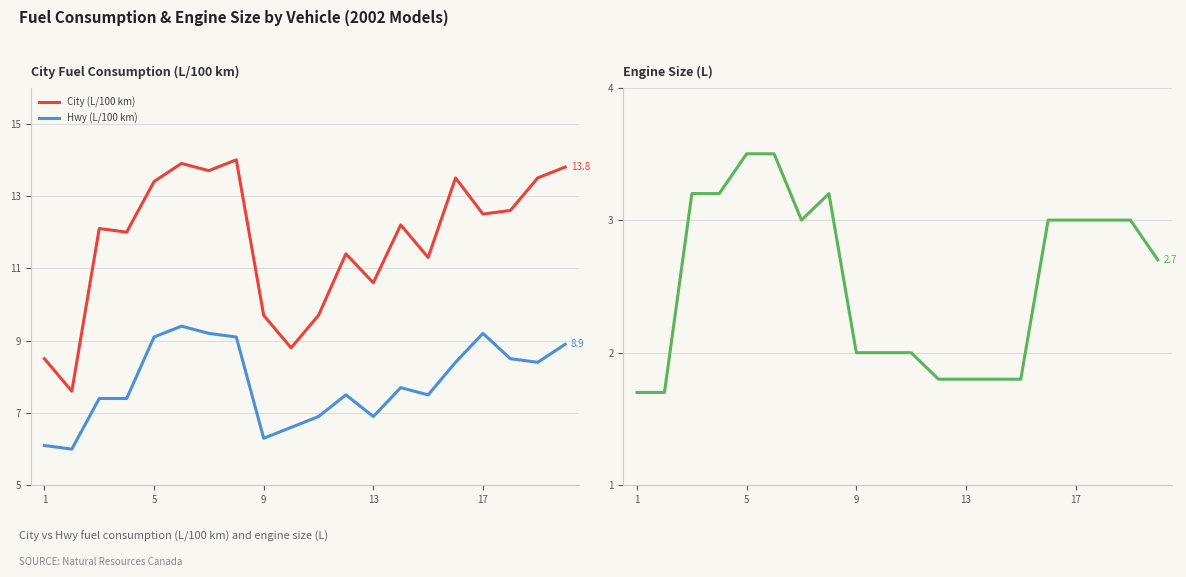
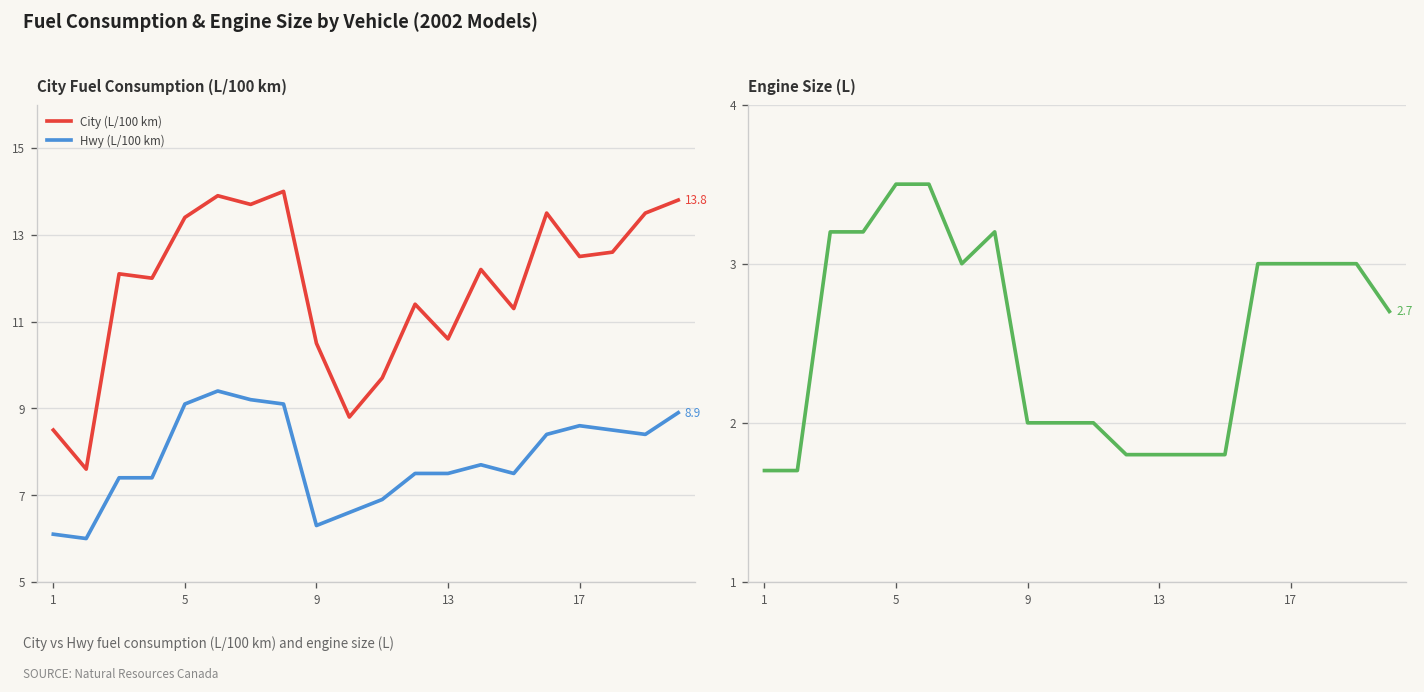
City Fuel Consumption (L/100 km), City (L/100 km), 9: 9.7 -> 10.5
City Fuel Consumption (L/100 km), Hwy (L/100 km), 13: 6.9 -> 7.5
City Fuel Consumption (L/100 km), Hwy (L/100 km), 17: 9.2 -> 8.6
